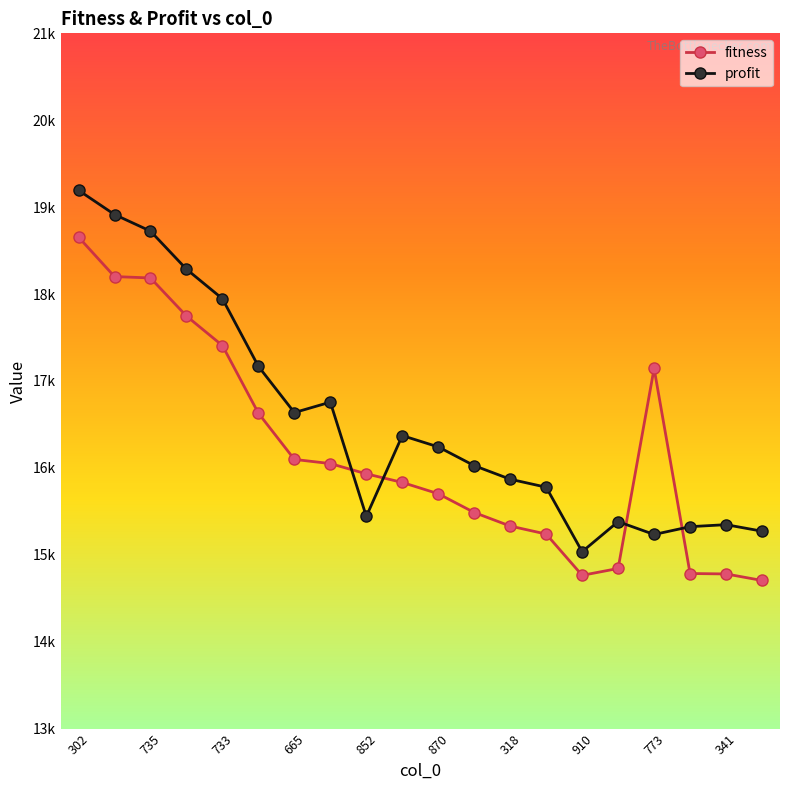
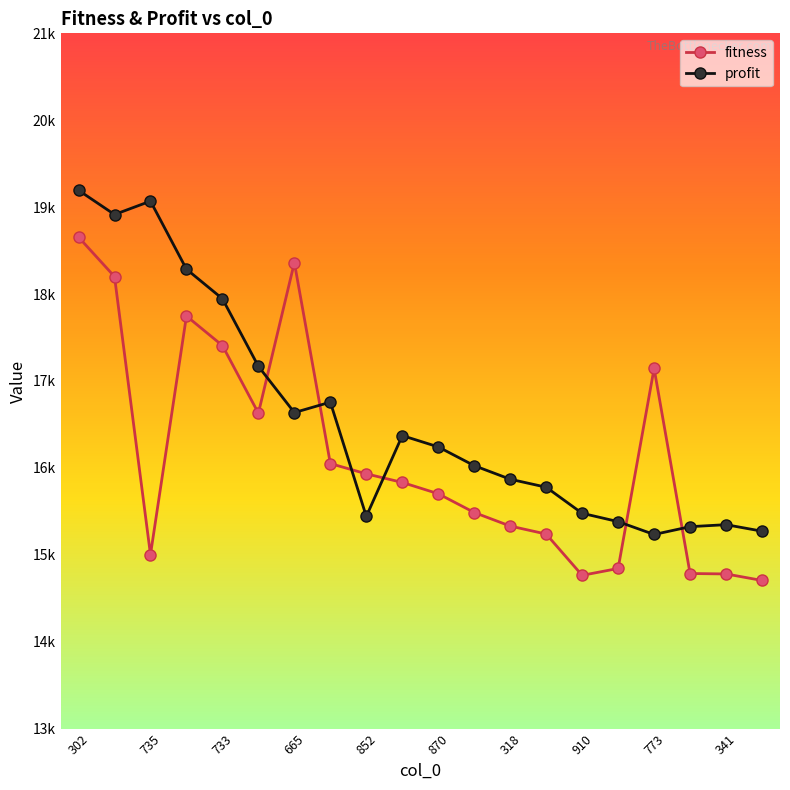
fitness, 735: 18200 -> 15000
profit, 735: 18700 -> 19100
fitness, 665: 16100 -> 18400
profit, 910: 15000 -> 15500
